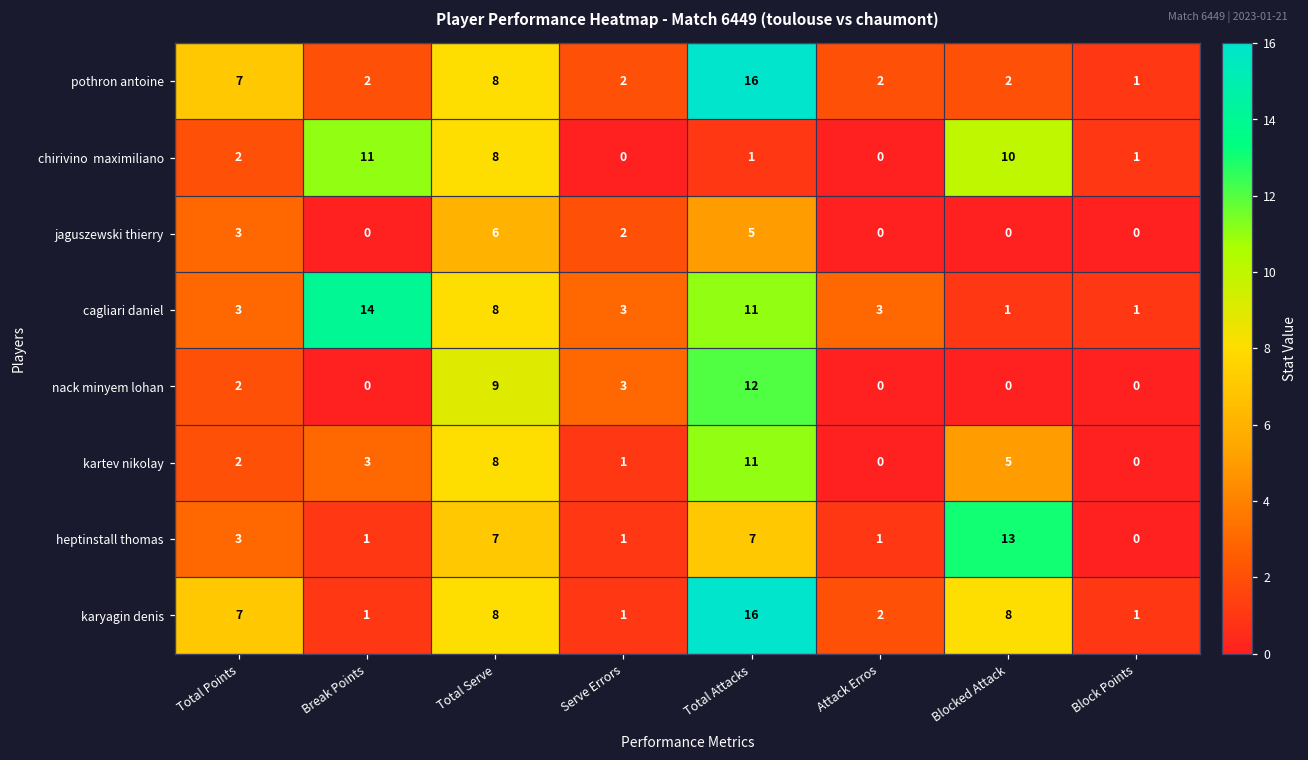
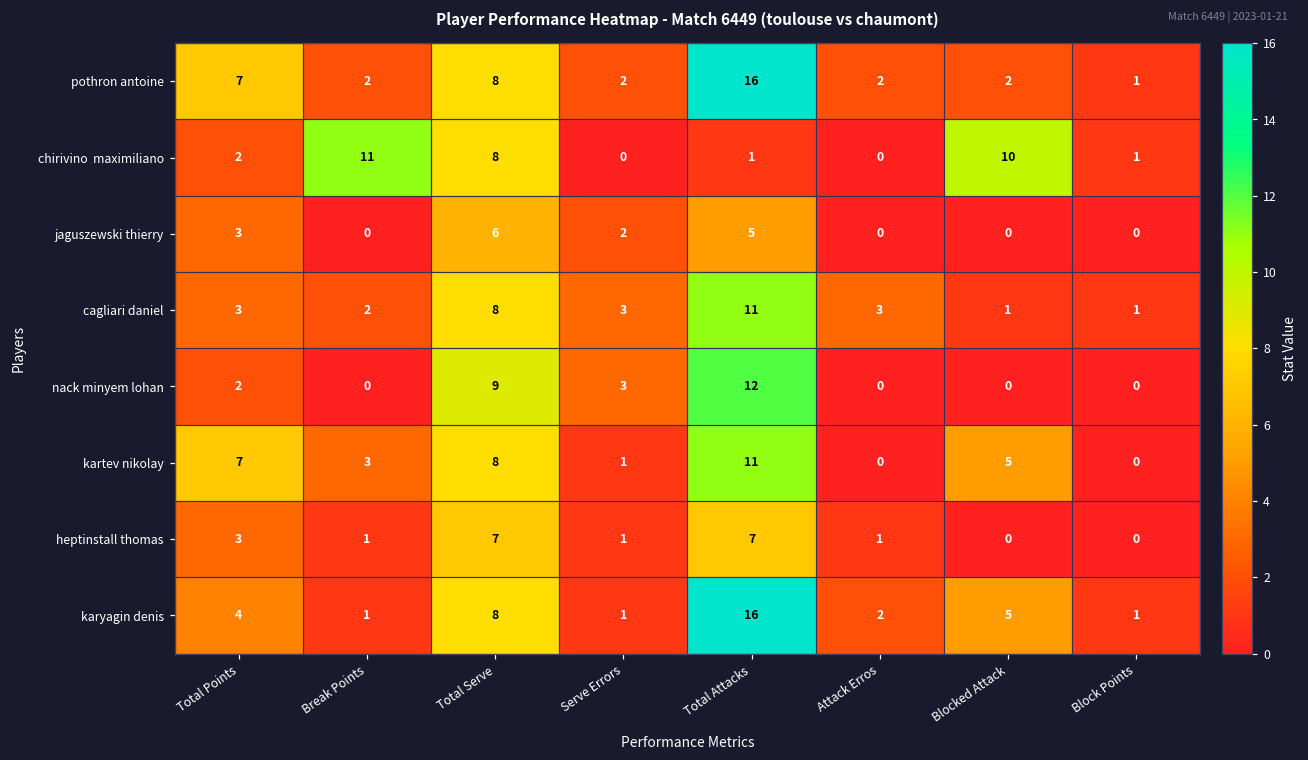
cagliari daniel, Break Points: 14 -> 2
kartev nikolay, Total Points: 2 -> 7
heptinstall thomas, Blocked Attack: 13 -> 0
karyagin denis, Total Points: 7 -> 4
karyagin denis, Blocked Attack: 8 -> 5
